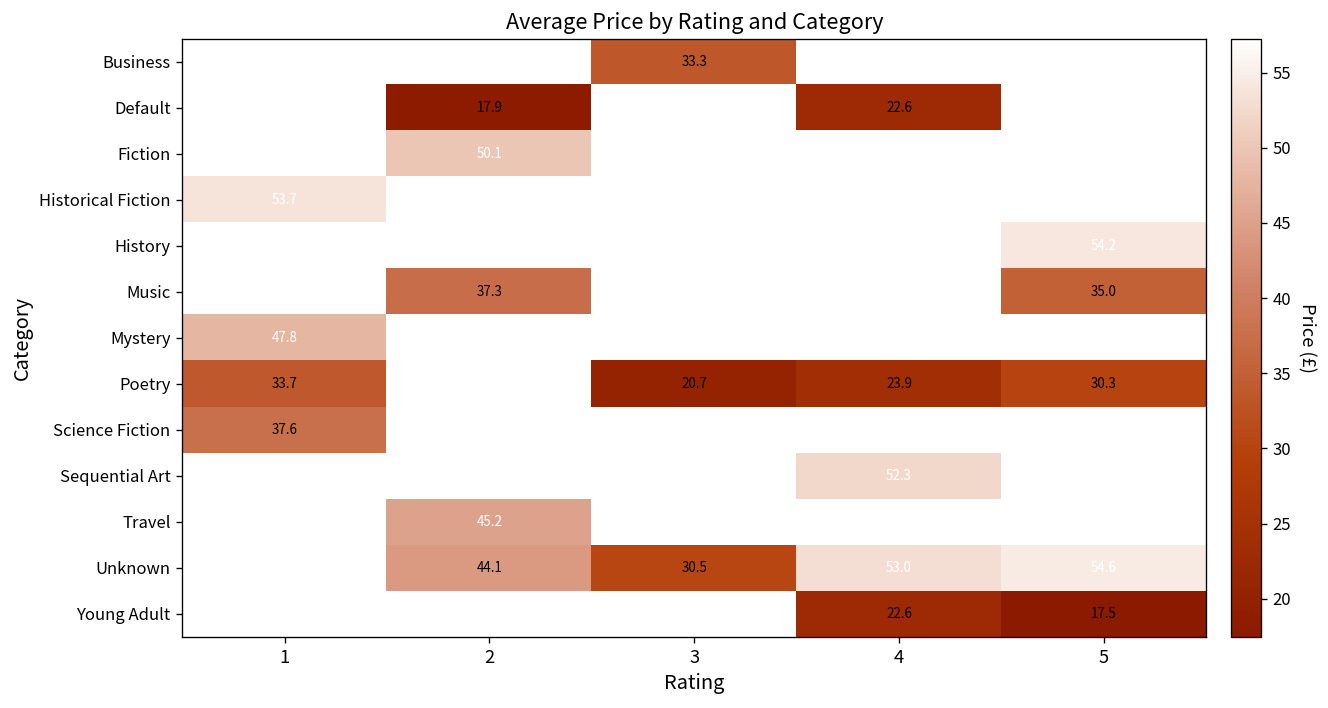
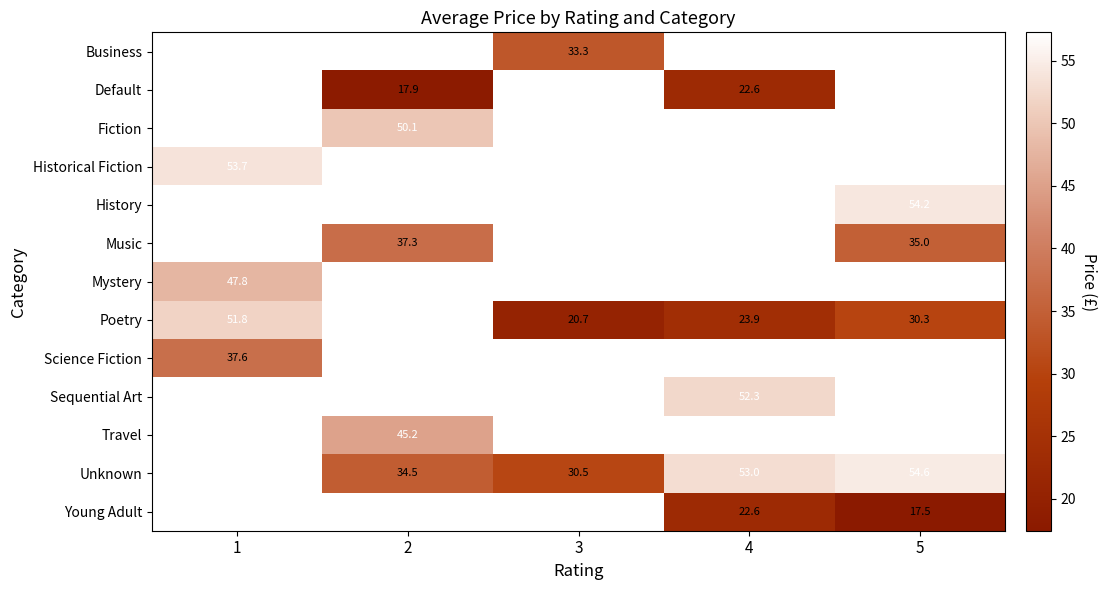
Poetry, 1: 33.7 -> 51.8
Unknown, 2: 44.1 -> 34.5
